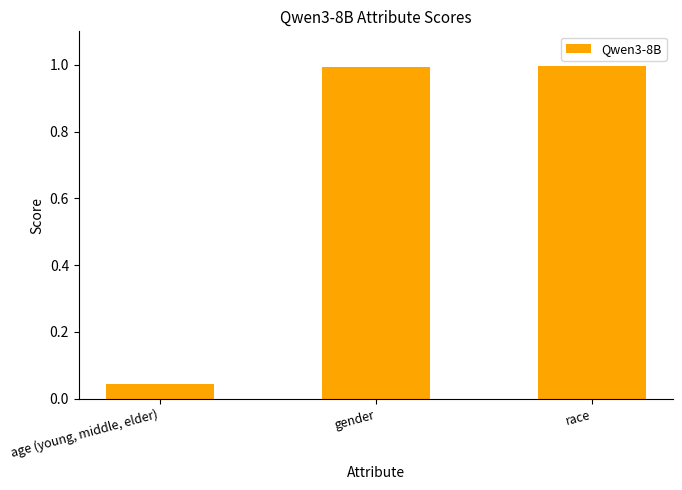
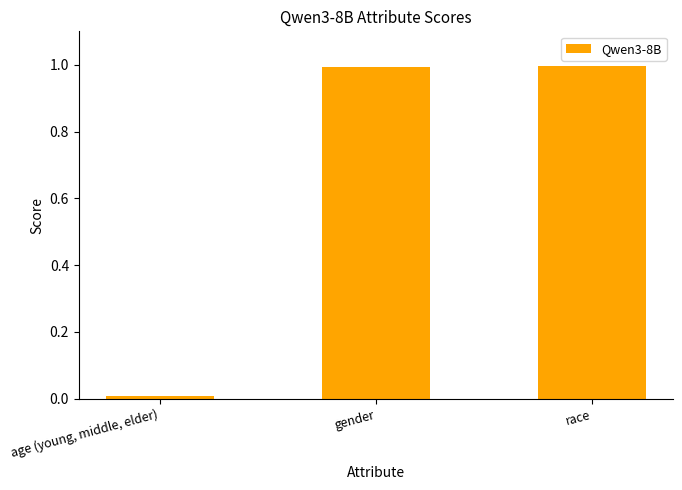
age (young, middle, elder): 0.04 -> 0.01
